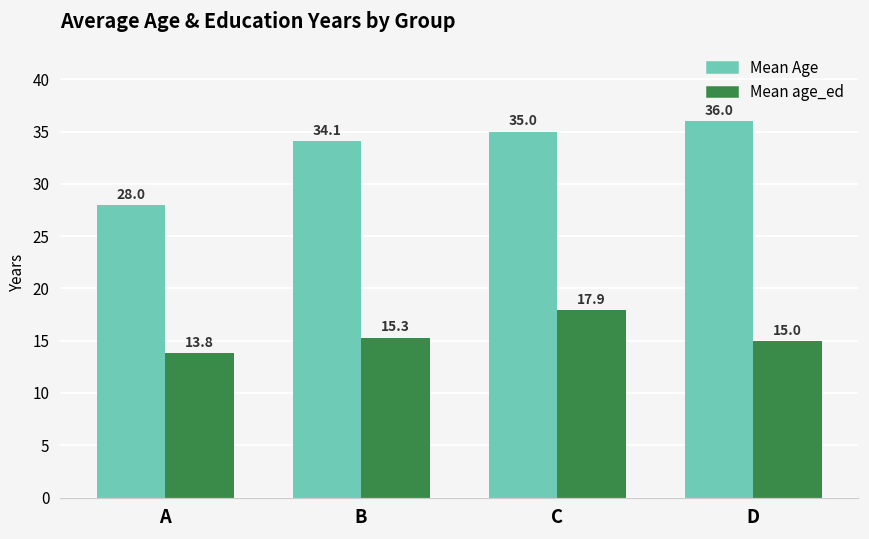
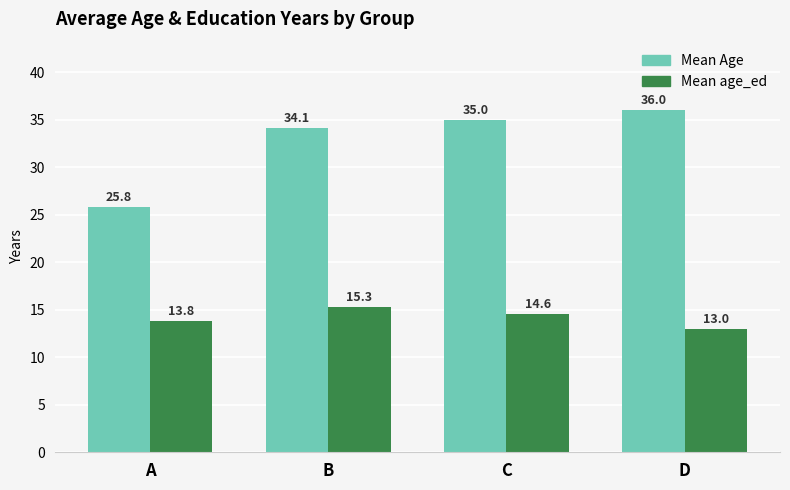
Mean Age, A: 28.0 -> 25.8
Mean age_ed, C: 17.9 -> 14.6
Mean age_ed, D: 15.0 -> 13.0
